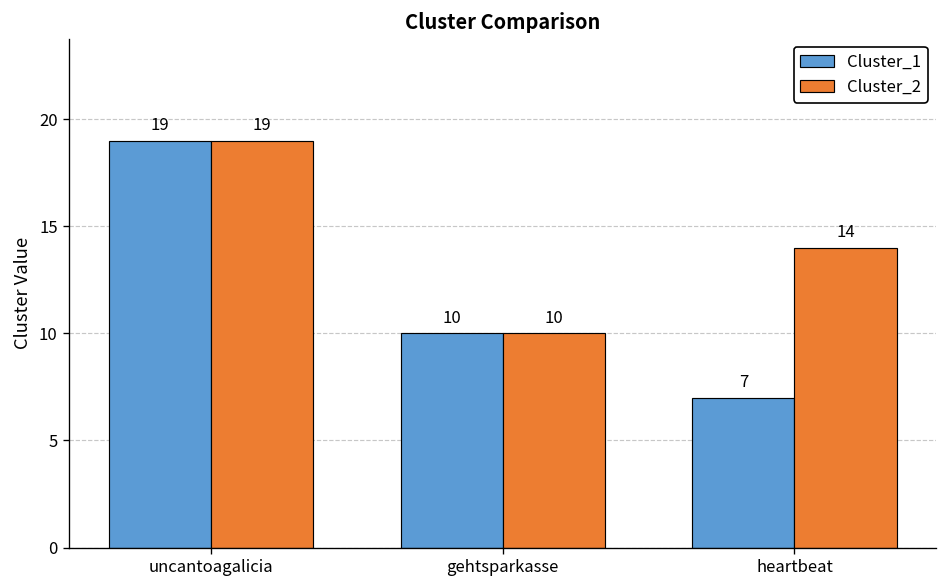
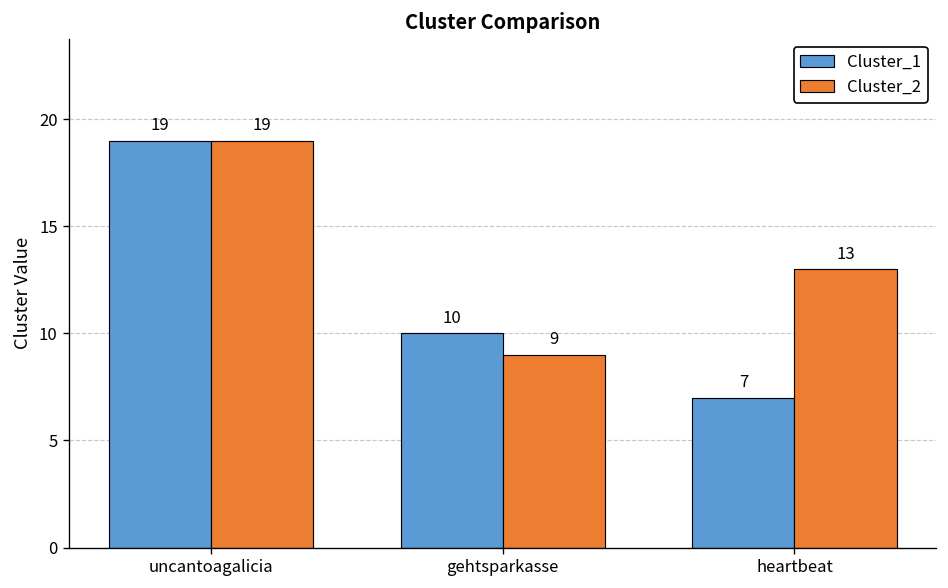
Cluster_2, gehtsparkasse: 10 -> 9
Cluster_2, heartbeat: 14 -> 13
